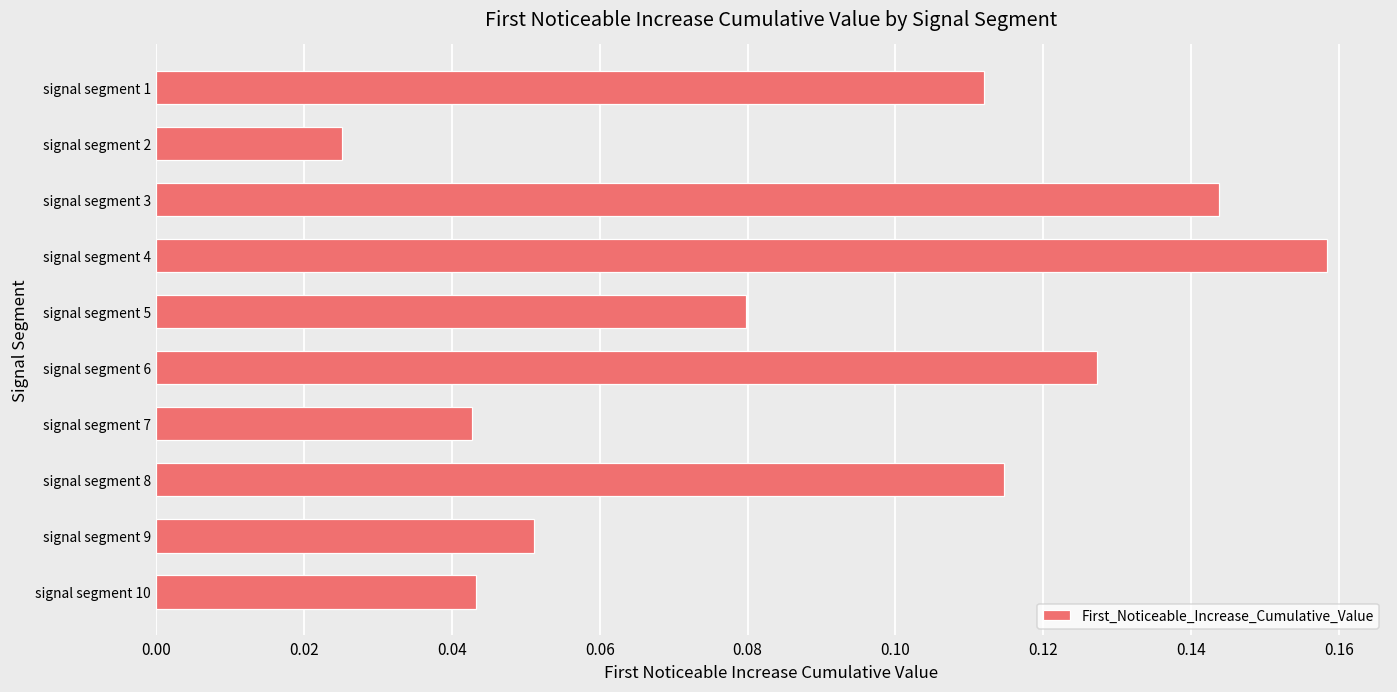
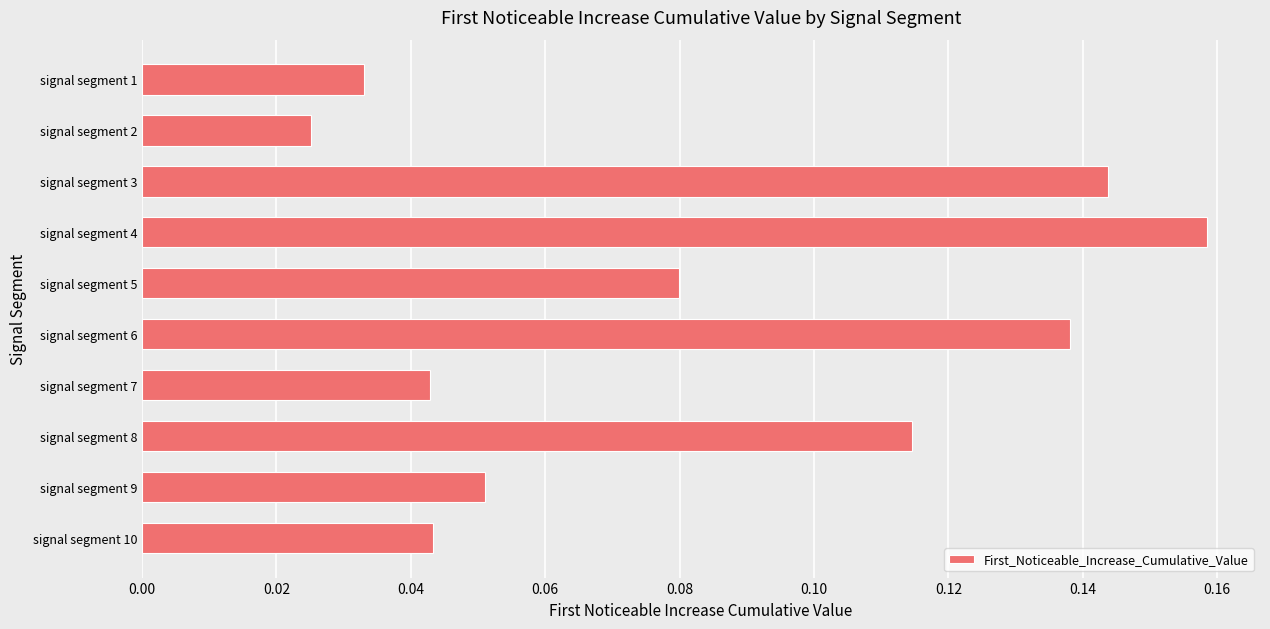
signal segment 1: 0.112 -> 0.033
signal segment 6: 0.127 -> 0.138
